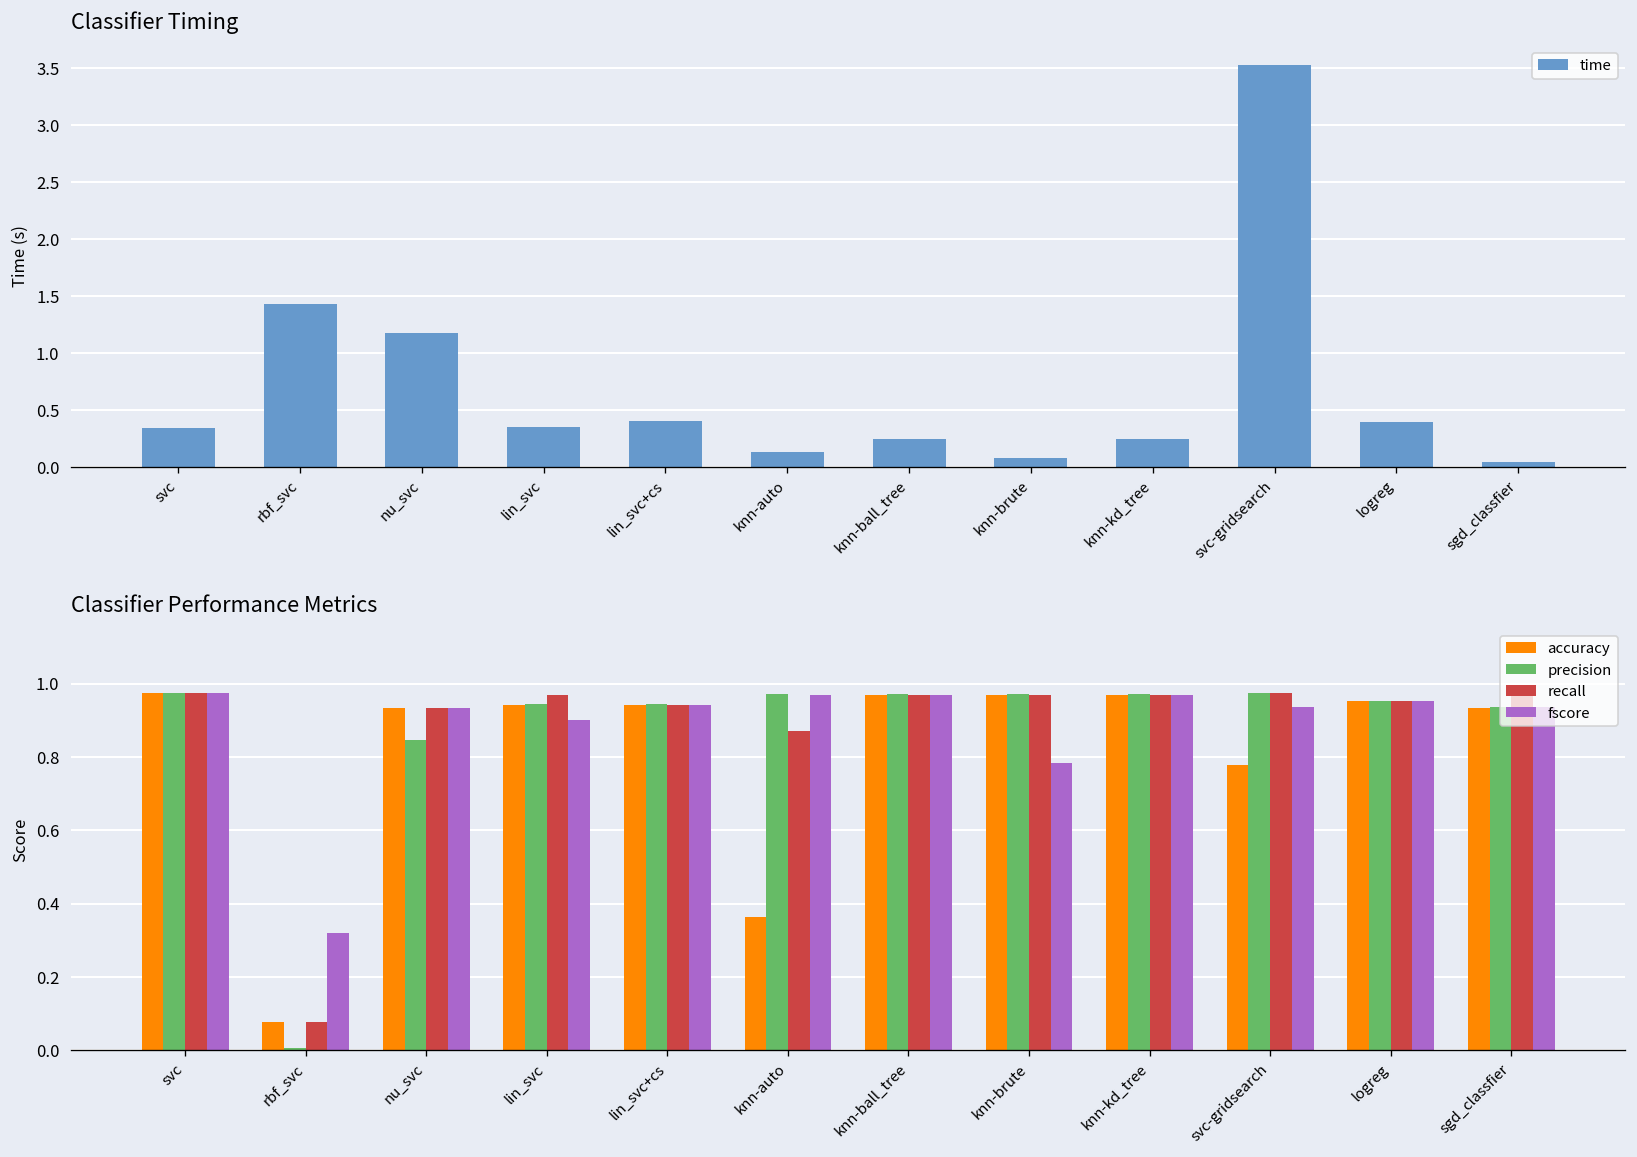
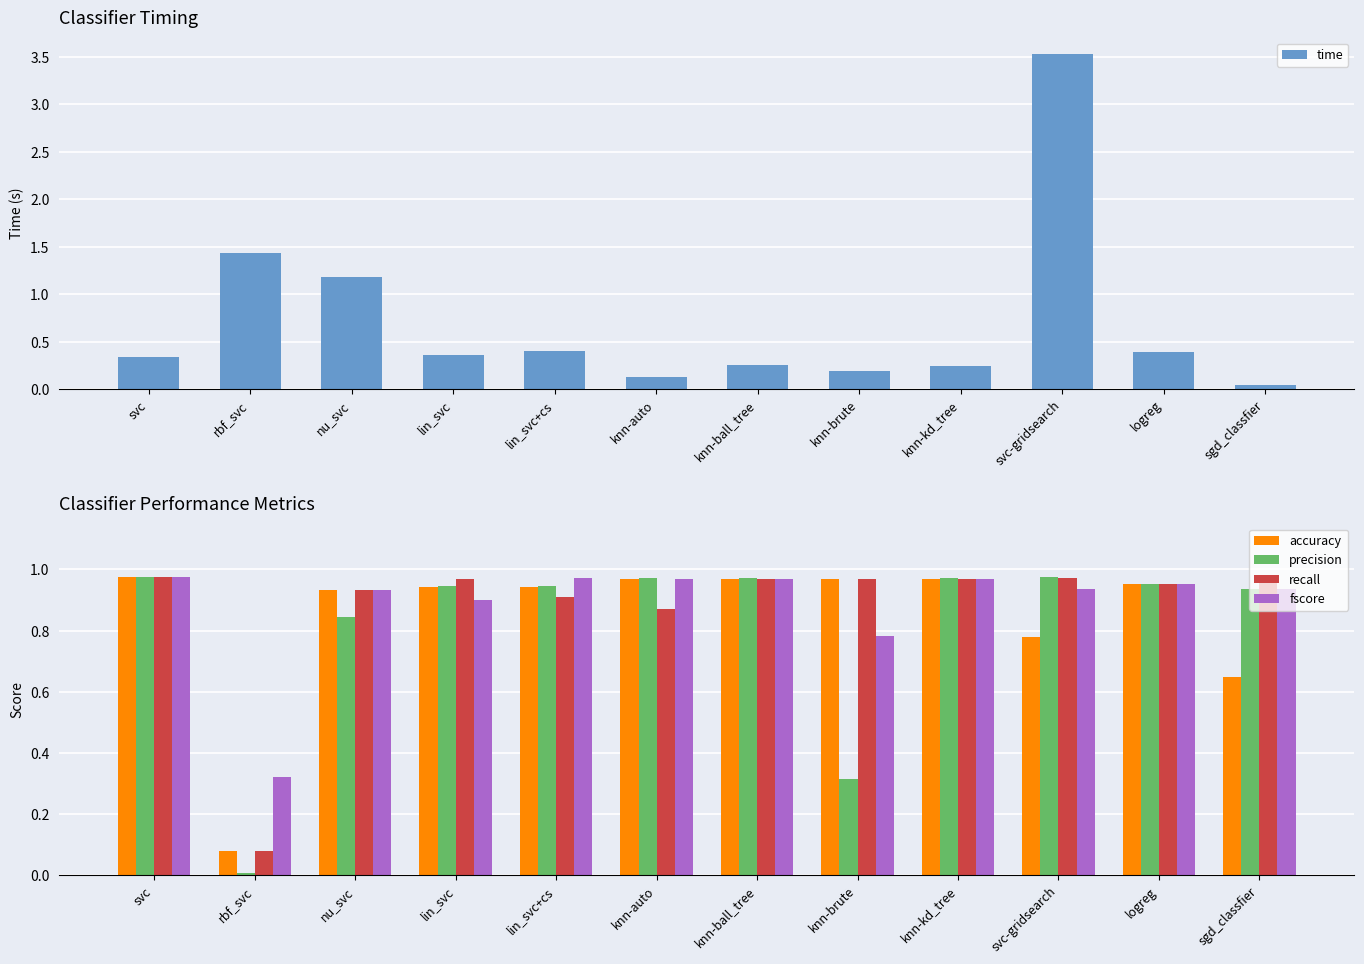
Classifier Timing, knn-brute: 0.1 -> 0.2
Classifier Performance Metrics, recall, lin_svc+cs: 0.94 -> 0.91
Classifier Performance Metrics, fscore, lin_svc+cs: 0.94 -> 0.97
Classifier Performance Metrics, accuracy, knn-auto: 0.36 -> 0.97
Classifier Performance Metrics, precision, knn-brute: 0.97 -> 0.31
Classifier Performance Metrics, accuracy, sgd_classfier: 0.93 -> 0.65
